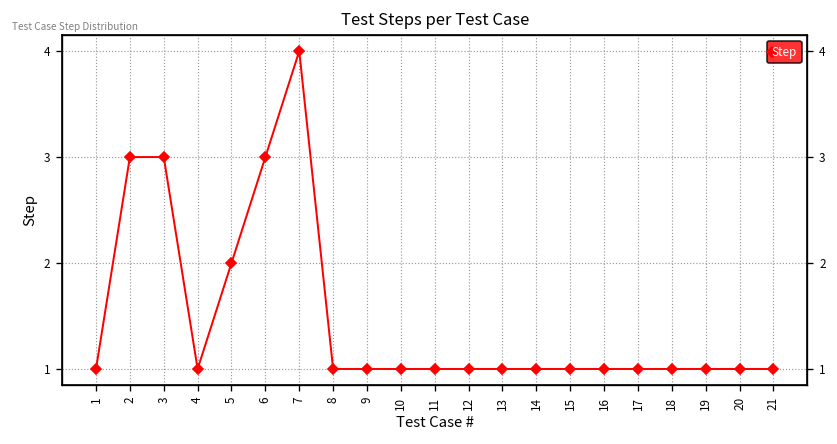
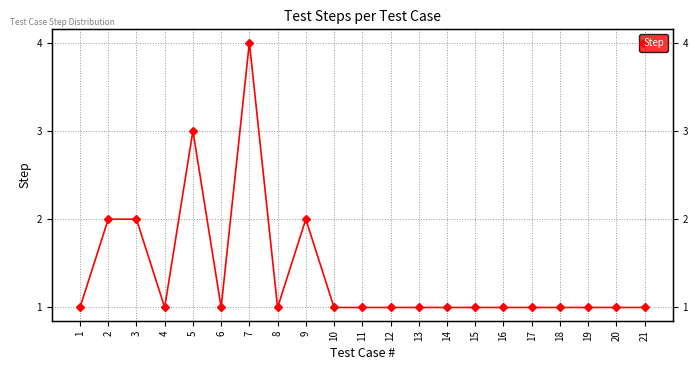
2: 3 -> 2
3: 3 -> 2
5: 2 -> 3
6: 3 -> 1
9: 1 -> 2
